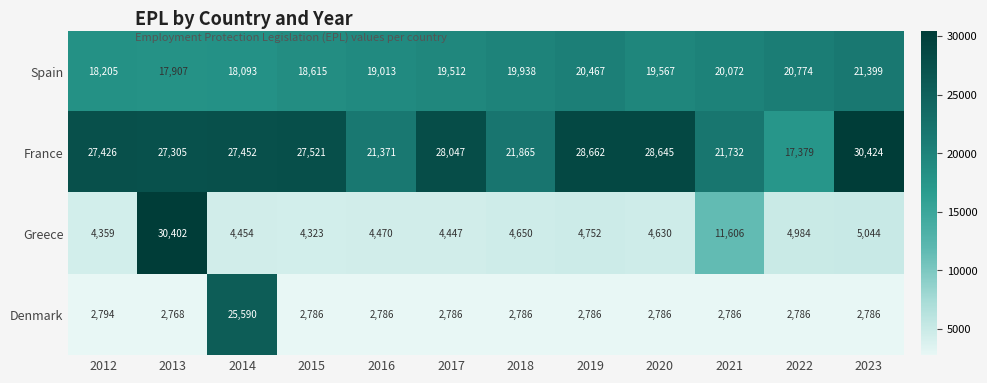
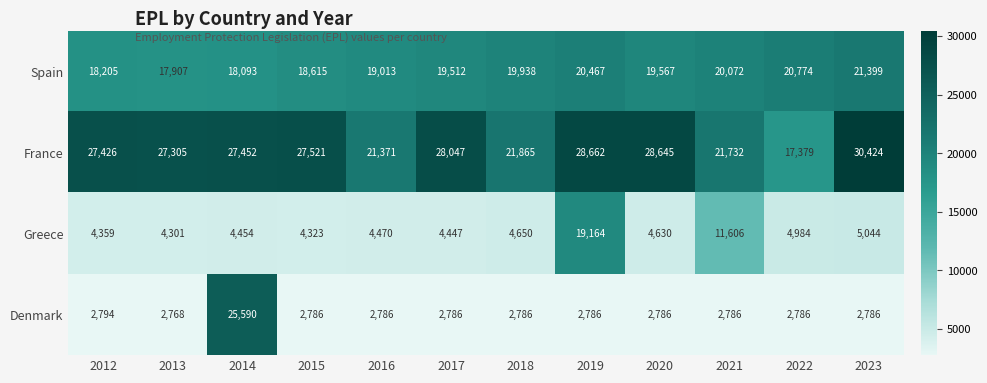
Greece, 2013: 30,402 -> 4,301
Greece, 2019: 4,752 -> 19,164
